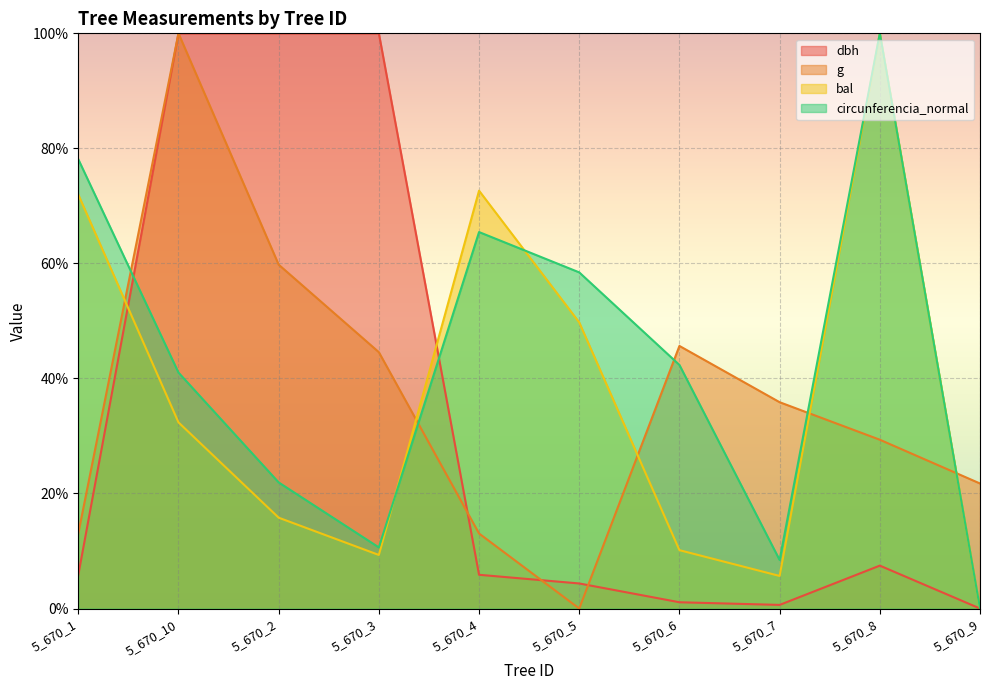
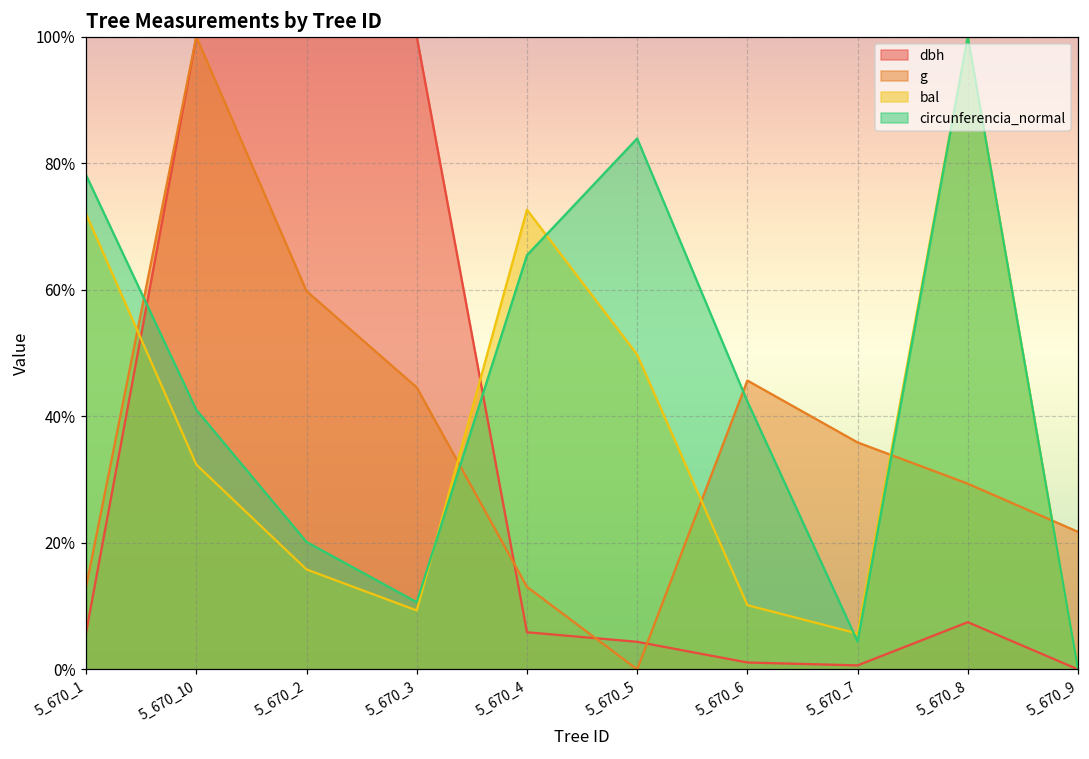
circunferencia_normal, 5_670_2: 22% -> 20%
circunferencia_normal, 5_670_5: 58% -> 84%
circunferencia_normal, 5_670_7: 8% -> 4%
